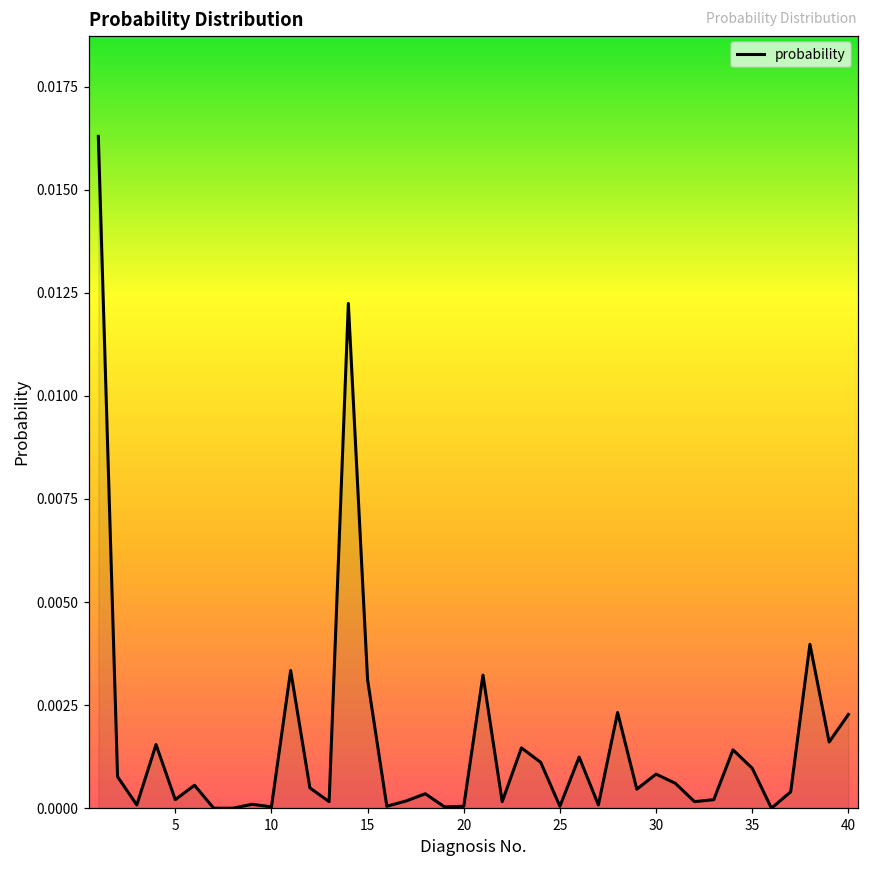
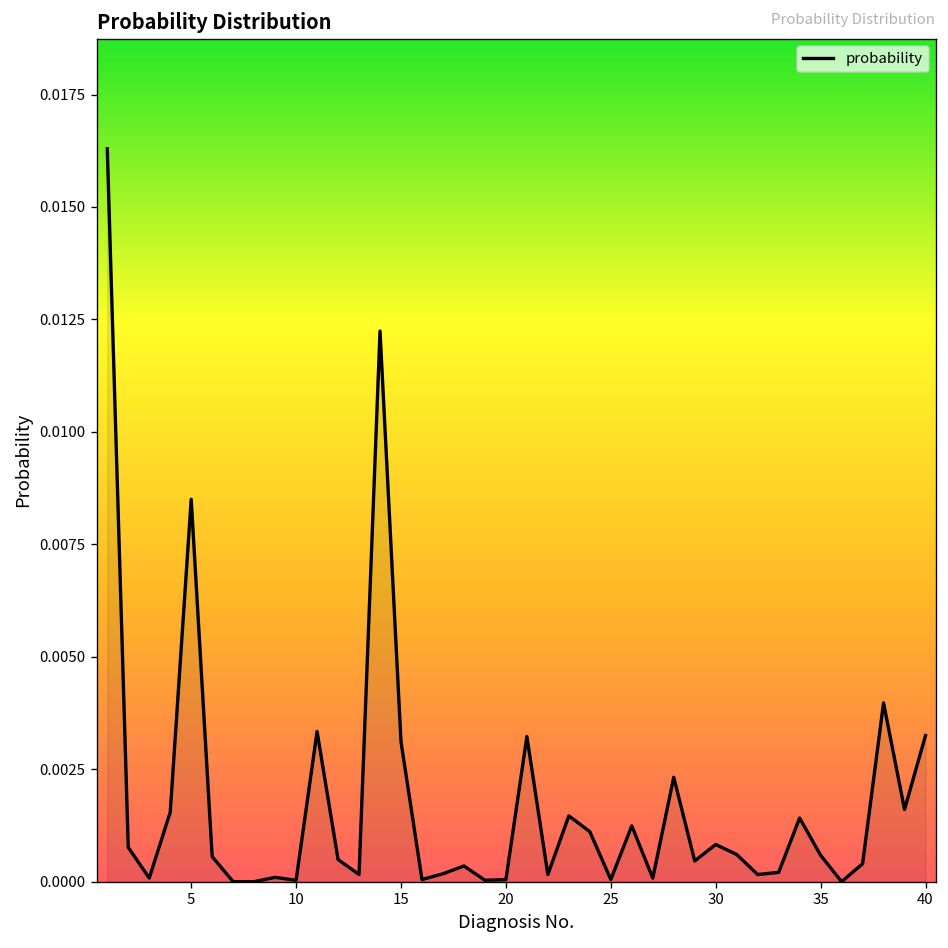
5: 0.0002 -> 0.0085
35: 0.0010 -> 0.0006
40: 0.0023 -> 0.0032
